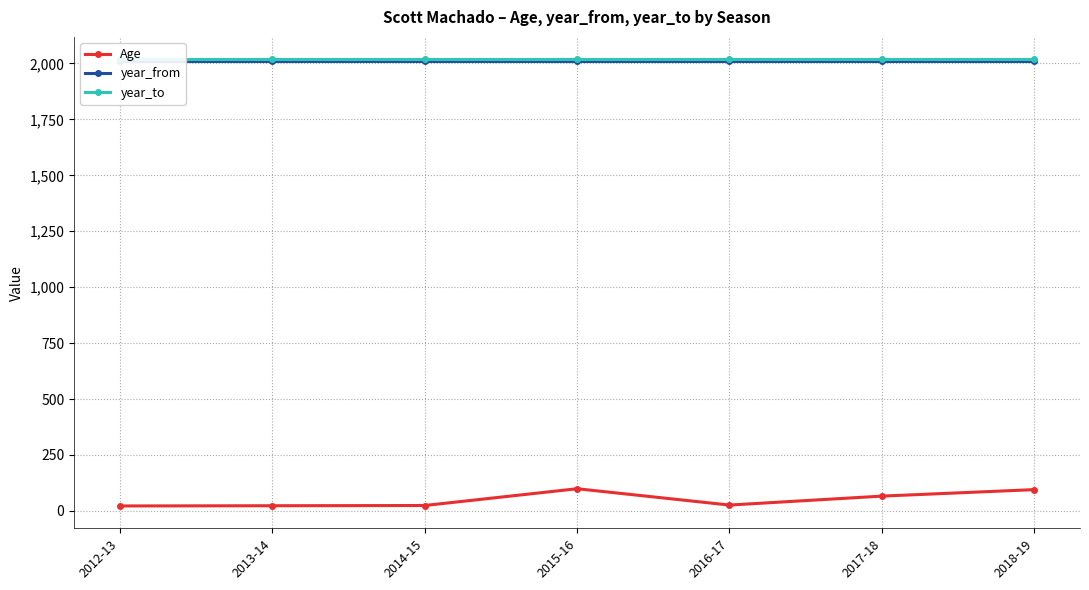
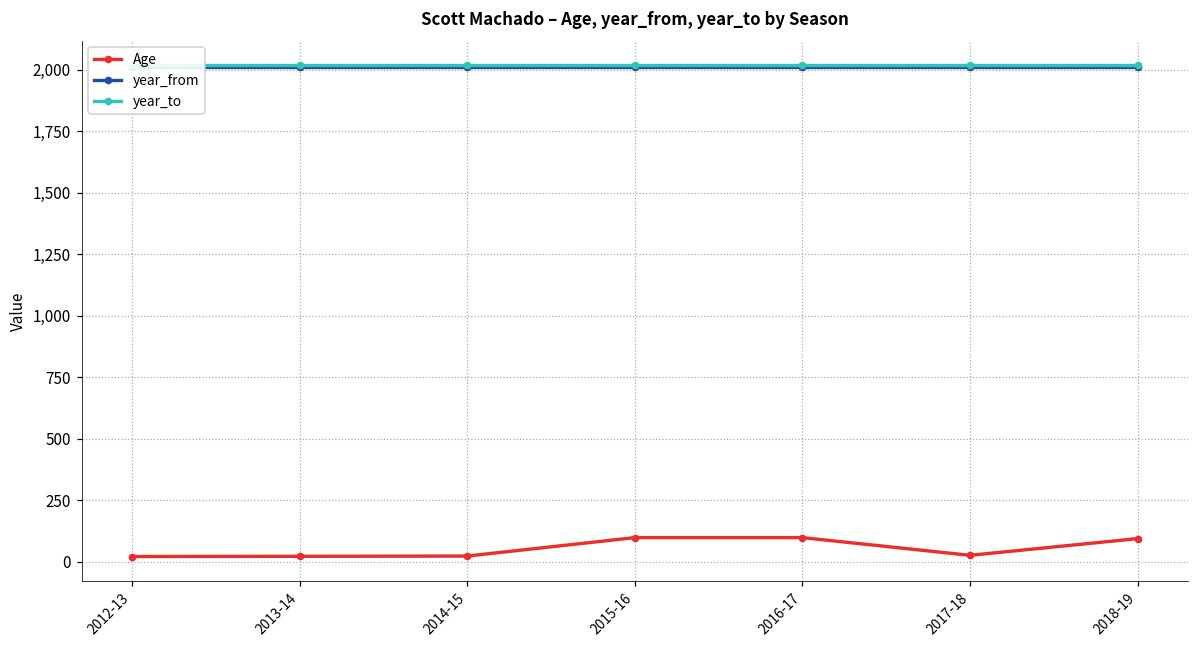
Age, 2016-17: 30 -> 100
Age, 2017-18: 70 -> 30
